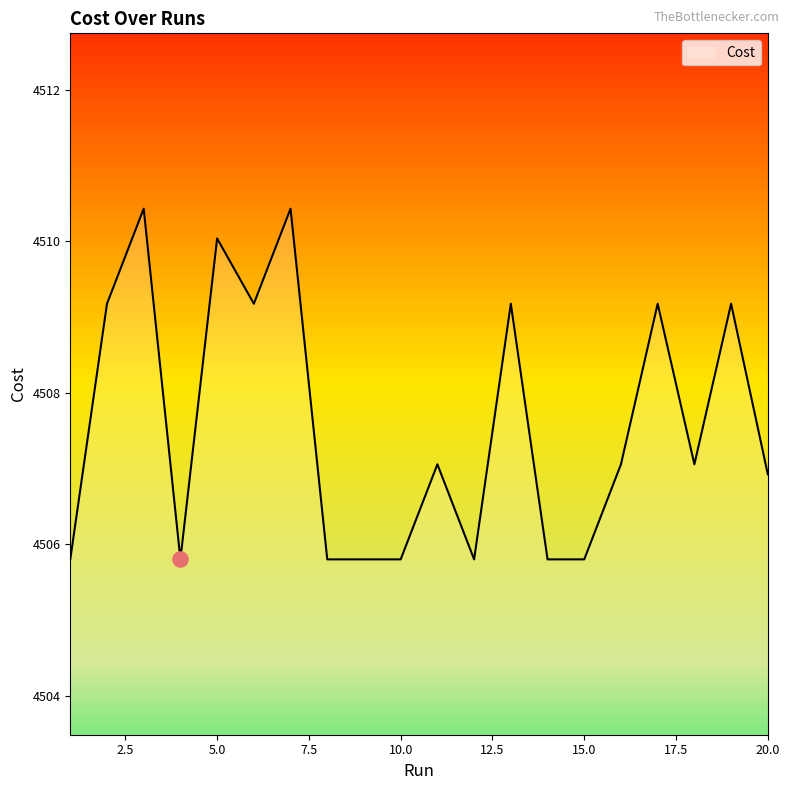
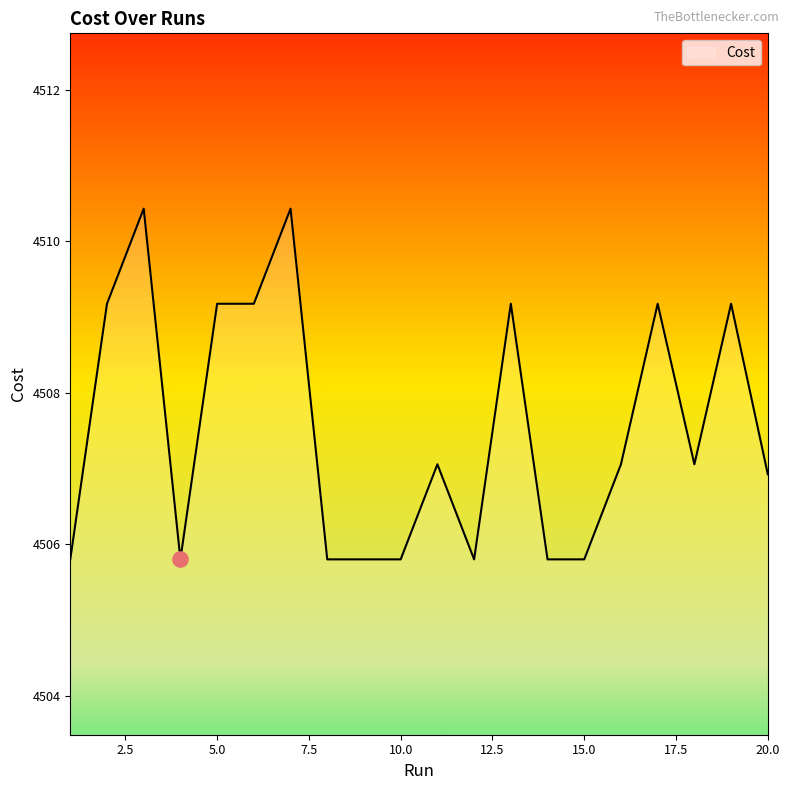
Cost, 5.0: 4510.0 -> 4509.2
